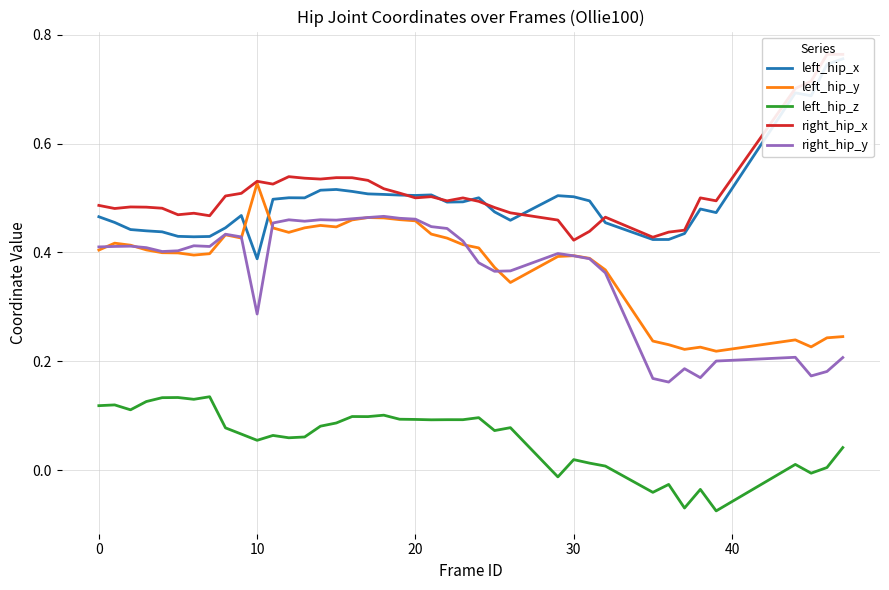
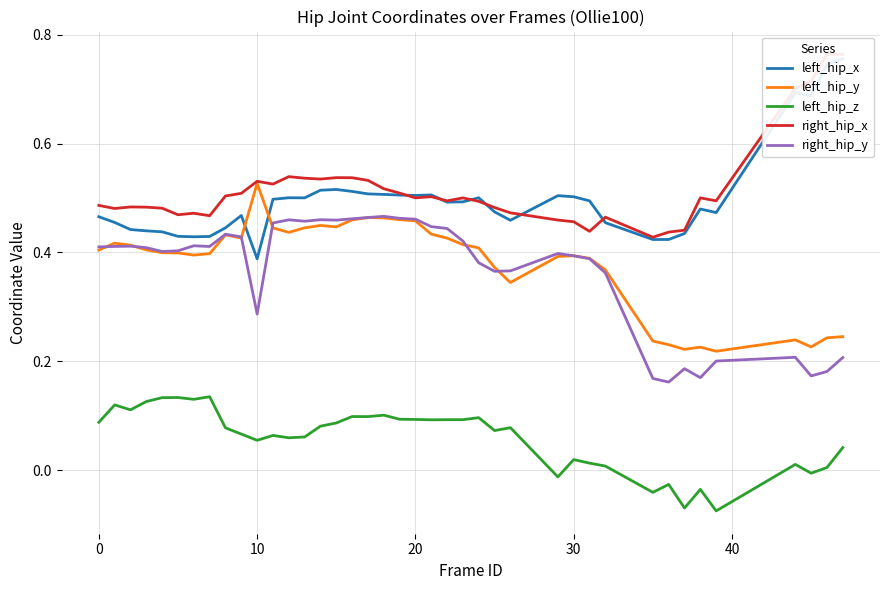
left_hip_z, 0: 0.12 -> 0.09
right_hip_x, 30: 0.42 -> 0.46
